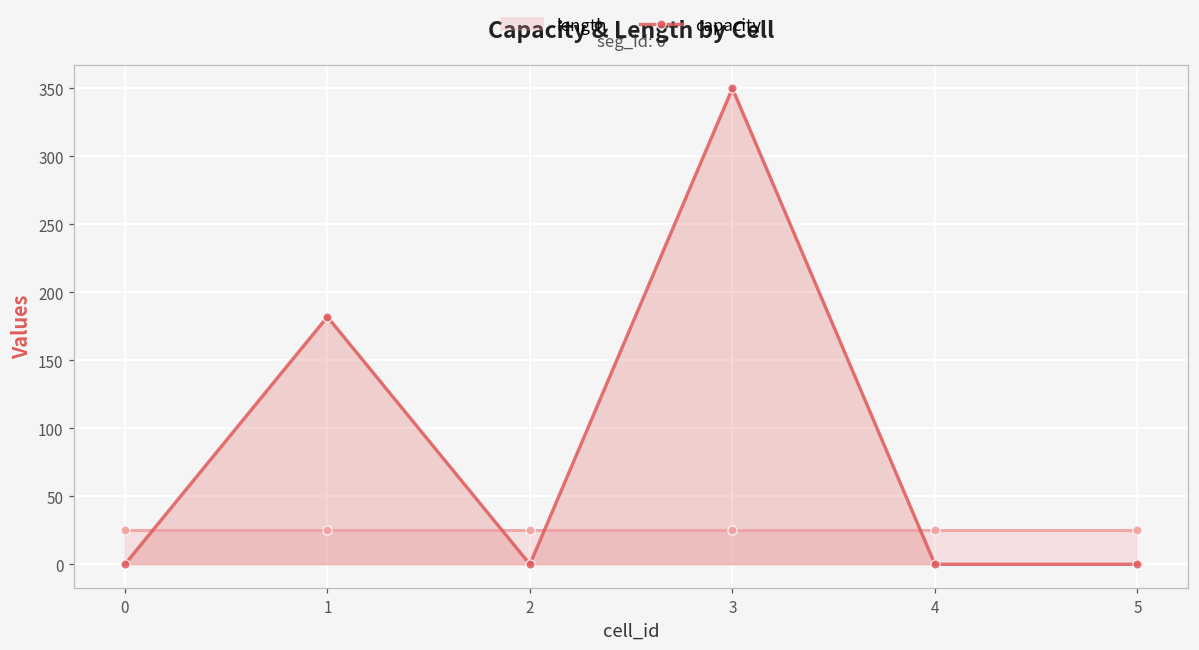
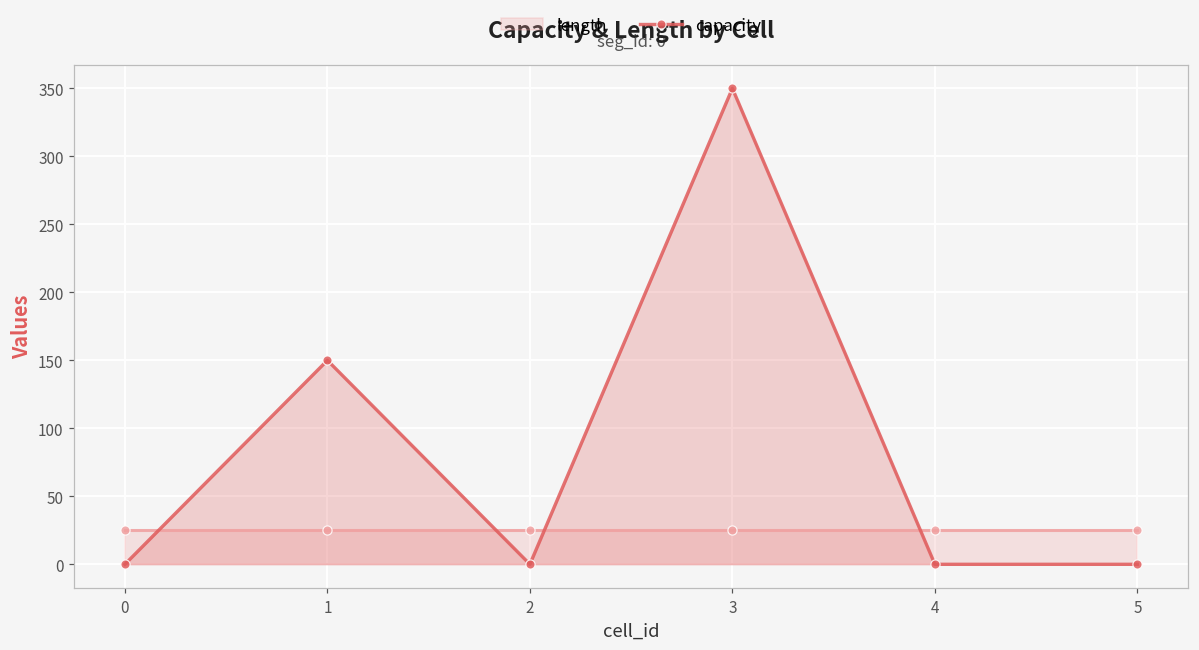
capacity, 1: 182 -> 150
